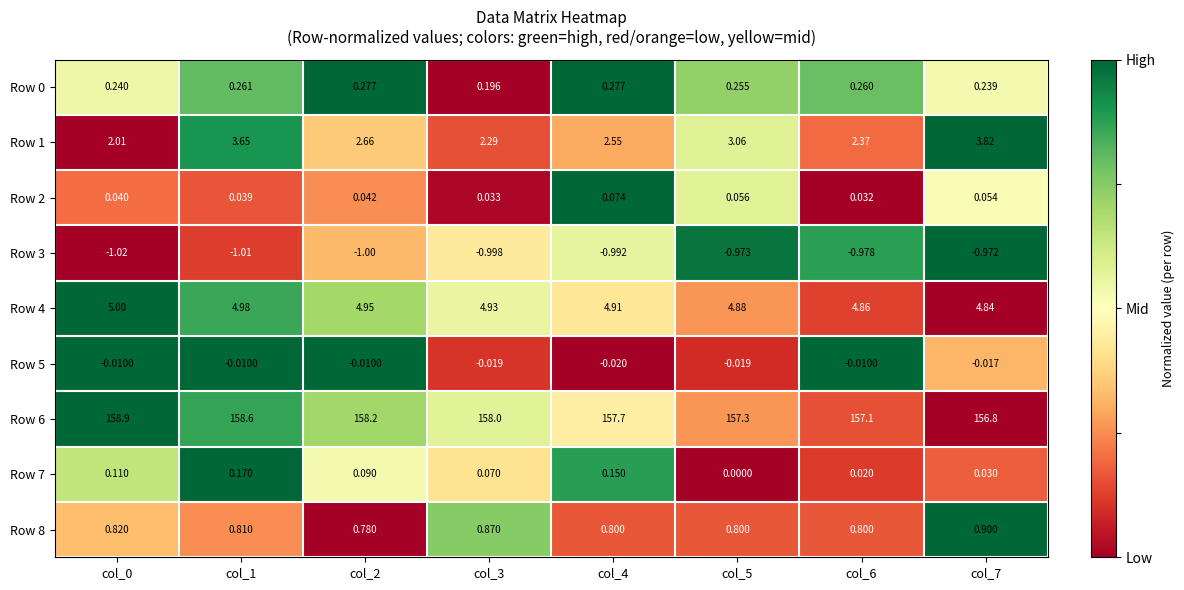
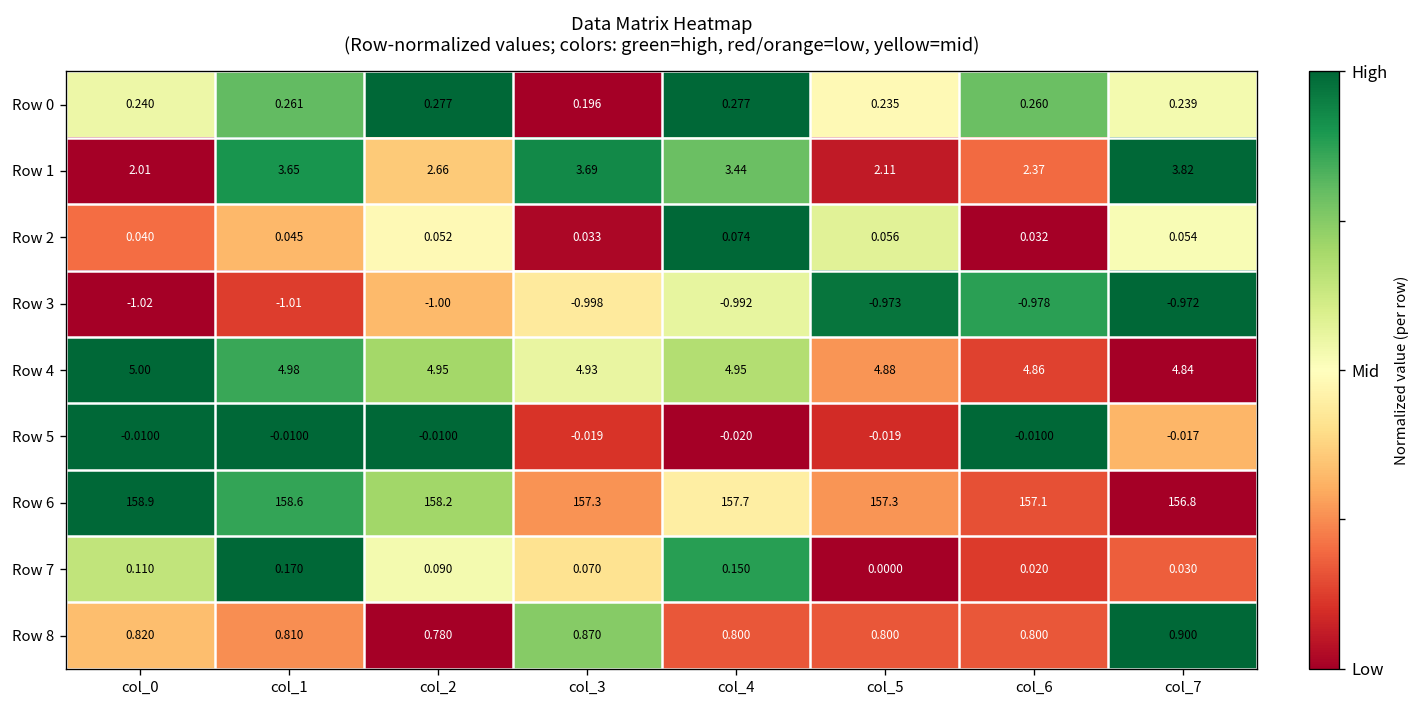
Row 0, col_5: 0.255 -> 0.235
Row 1, col_3: 2.29 -> 3.69
Row 1, col_4: 2.55 -> 3.44
Row 1, col_5: 3.06 -> 2.11
Row 2, col_1: 0.039 -> 0.045
Row 2, col_2: 0.042 -> 0.052
Row 4, col_4: 4.91 -> 4.95
Row 6, col_3: 158.0 -> 157.3
